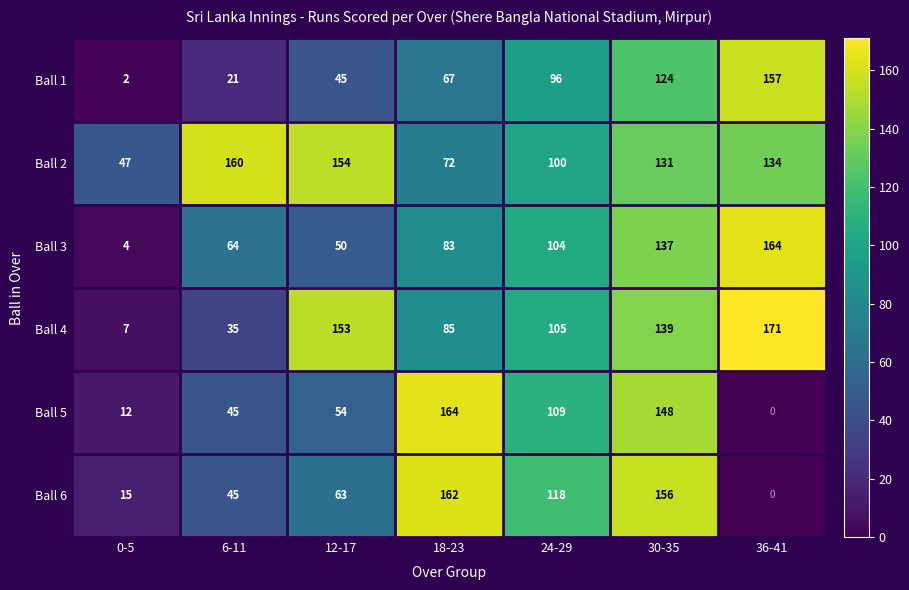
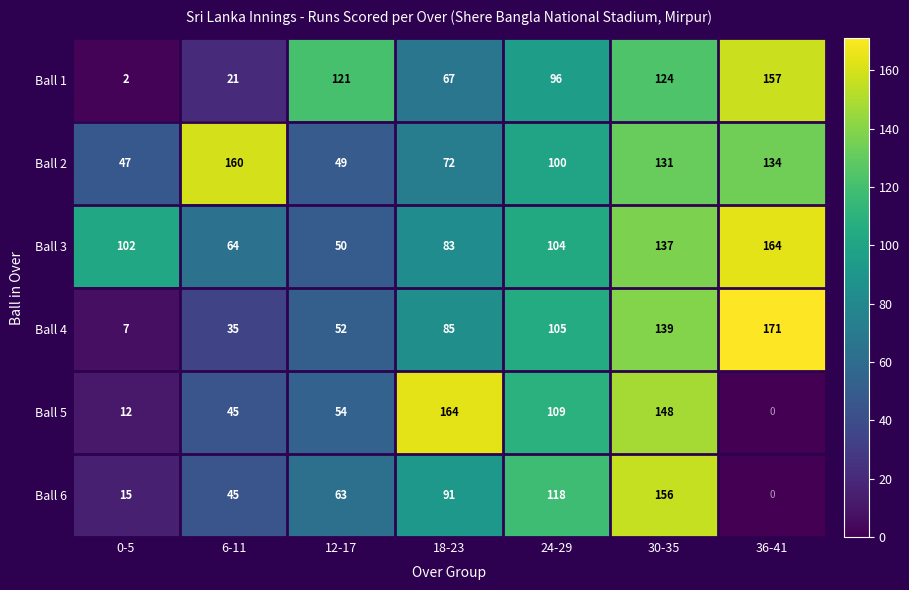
Ball 1, 12-17: 45 -> 121
Ball 2, 12-17: 154 -> 49
Ball 3, 0-5: 4 -> 102
Ball 4, 12-17: 153 -> 52
Ball 6, 18-23: 162 -> 91
